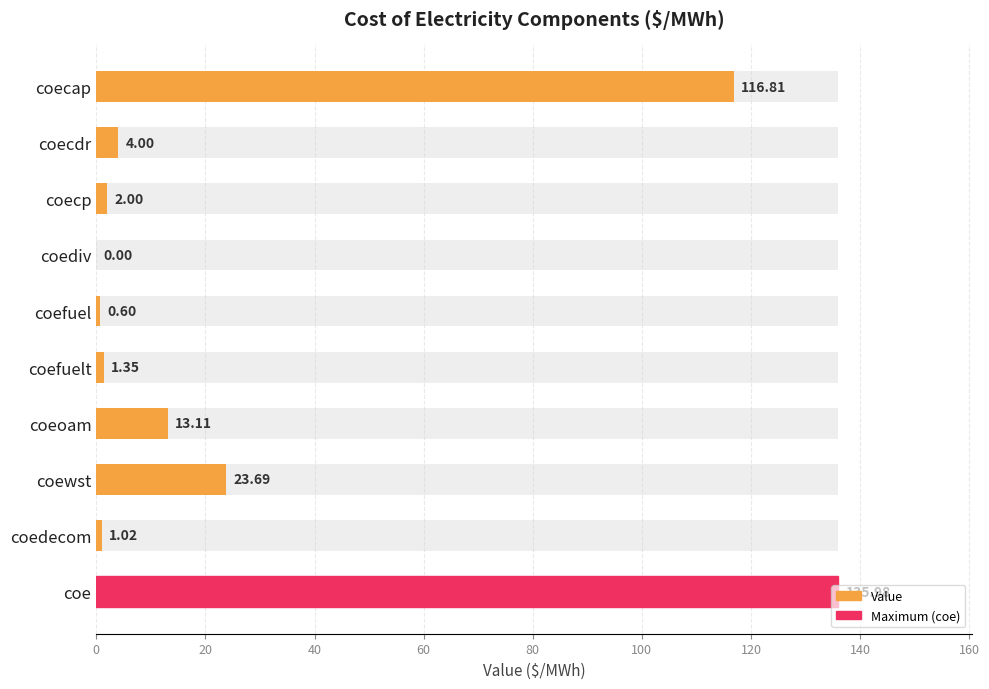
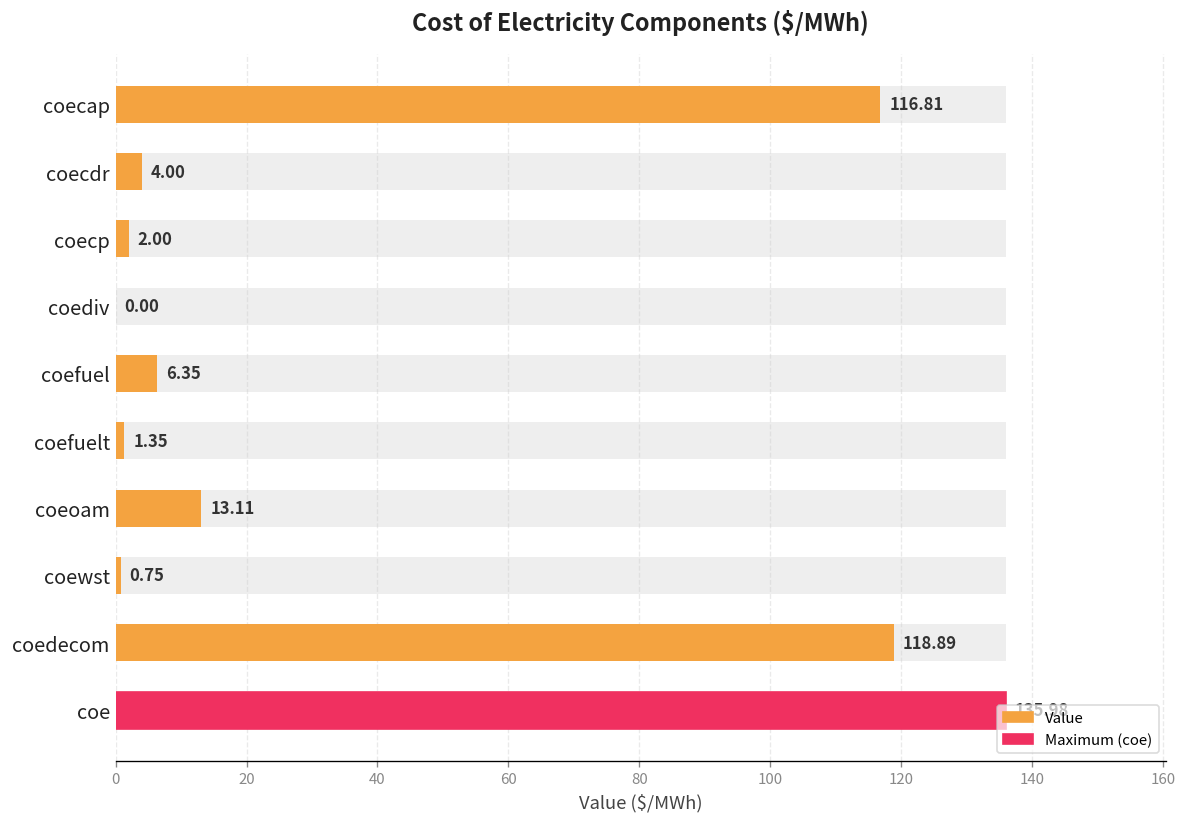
Value, coefuel: 0.60 -> 6.35
Value, coewst: 23.69 -> 0.75
Value, coedecom: 1.02 -> 118.89
